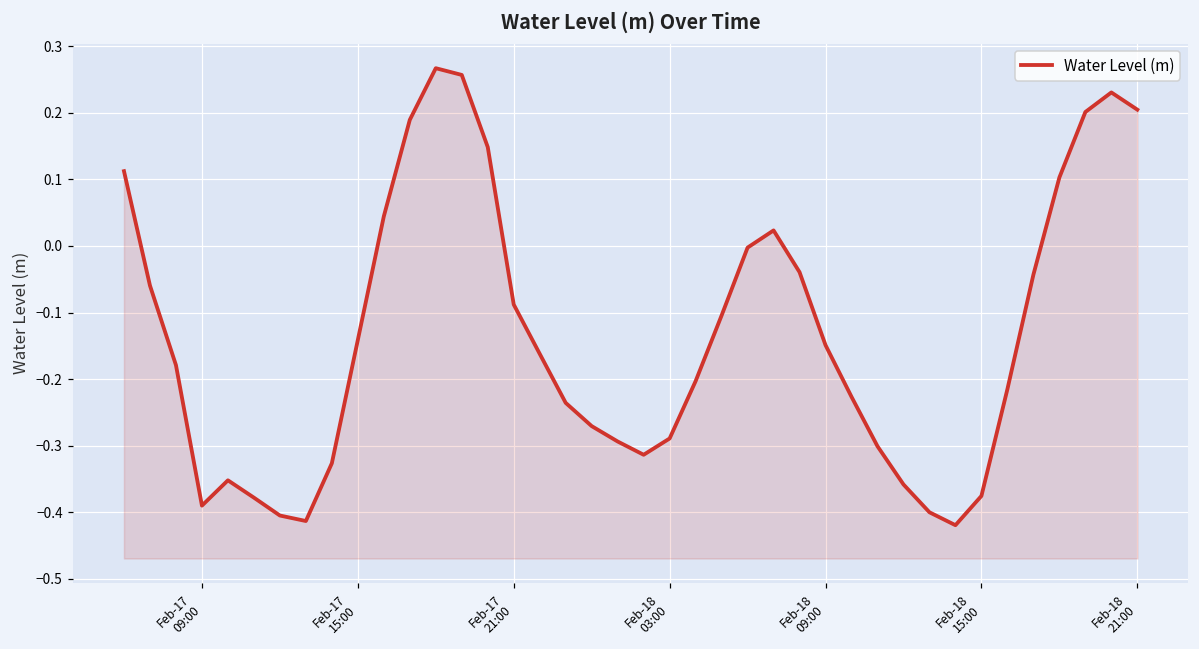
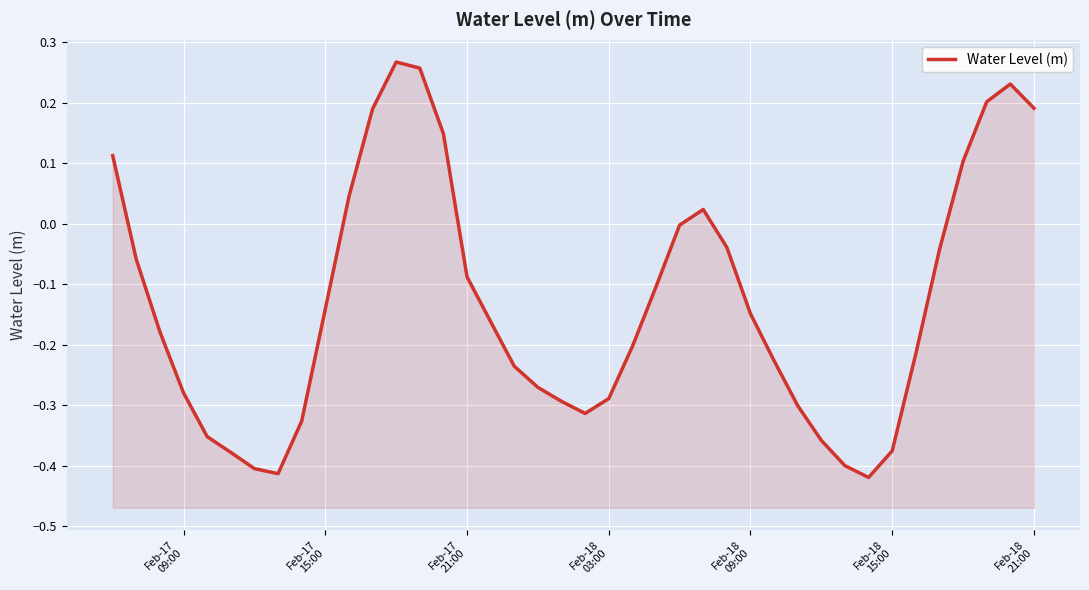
Feb-17 09:00: -0.39 -> -0.28
Feb-18 21:00: 0.20 -> 0.19
